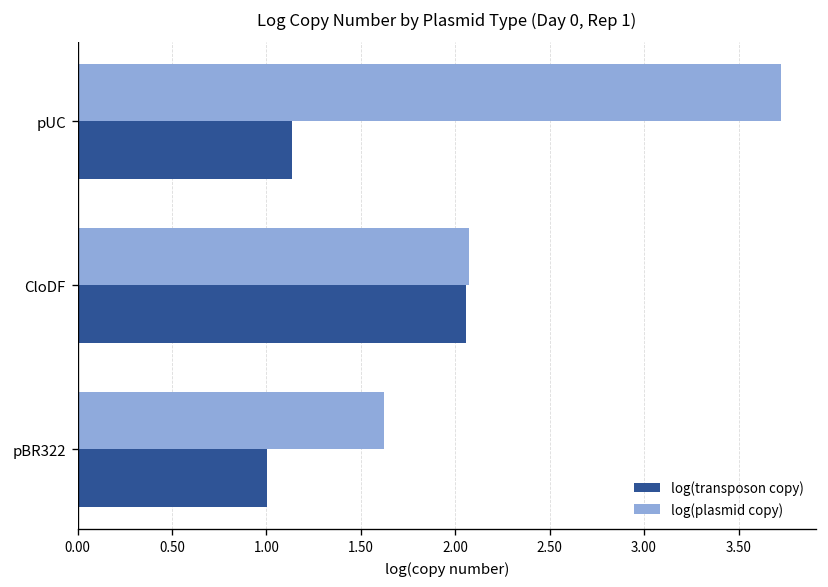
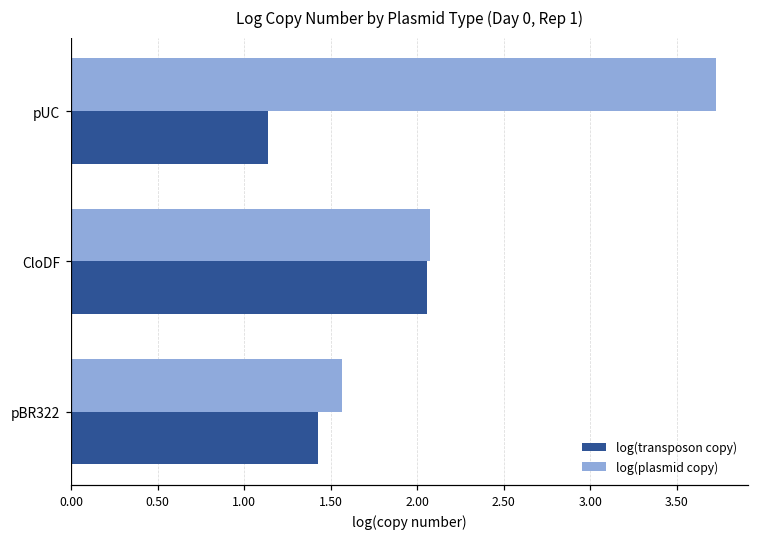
log(plasmid copy), pBR322: 1.62 -> 1.56
log(transposon copy), pBR322: 1.00 -> 1.43
